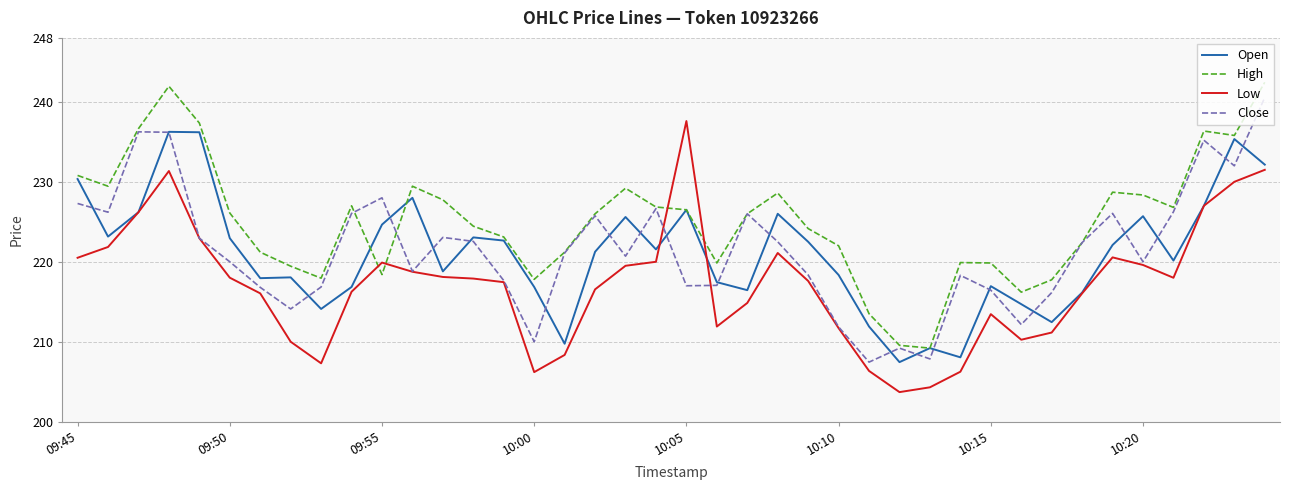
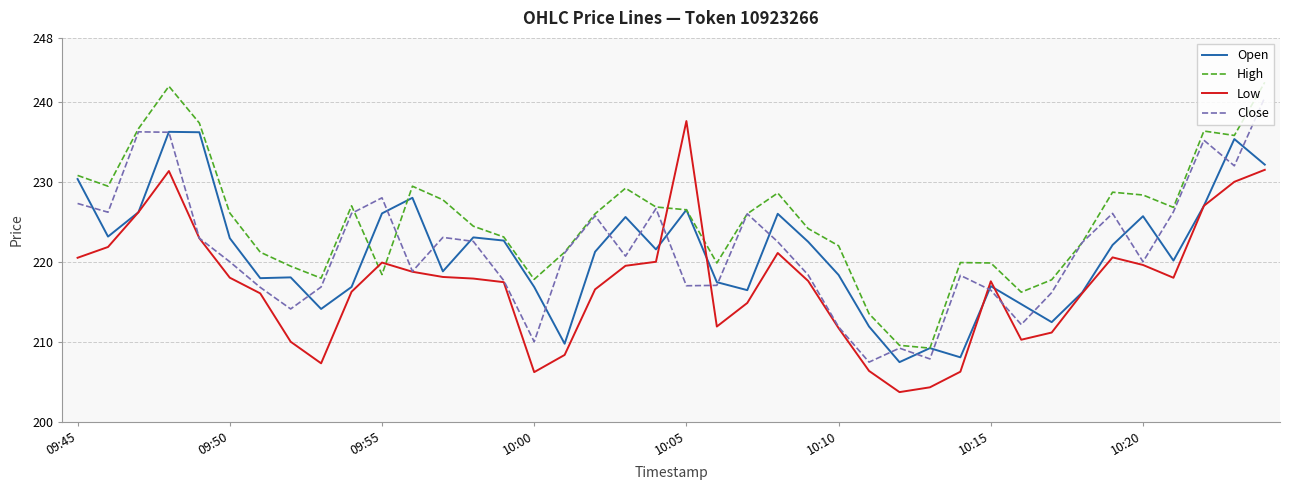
Open, 09:55: 225 -> 226
Low, 10:15: 213 -> 218
